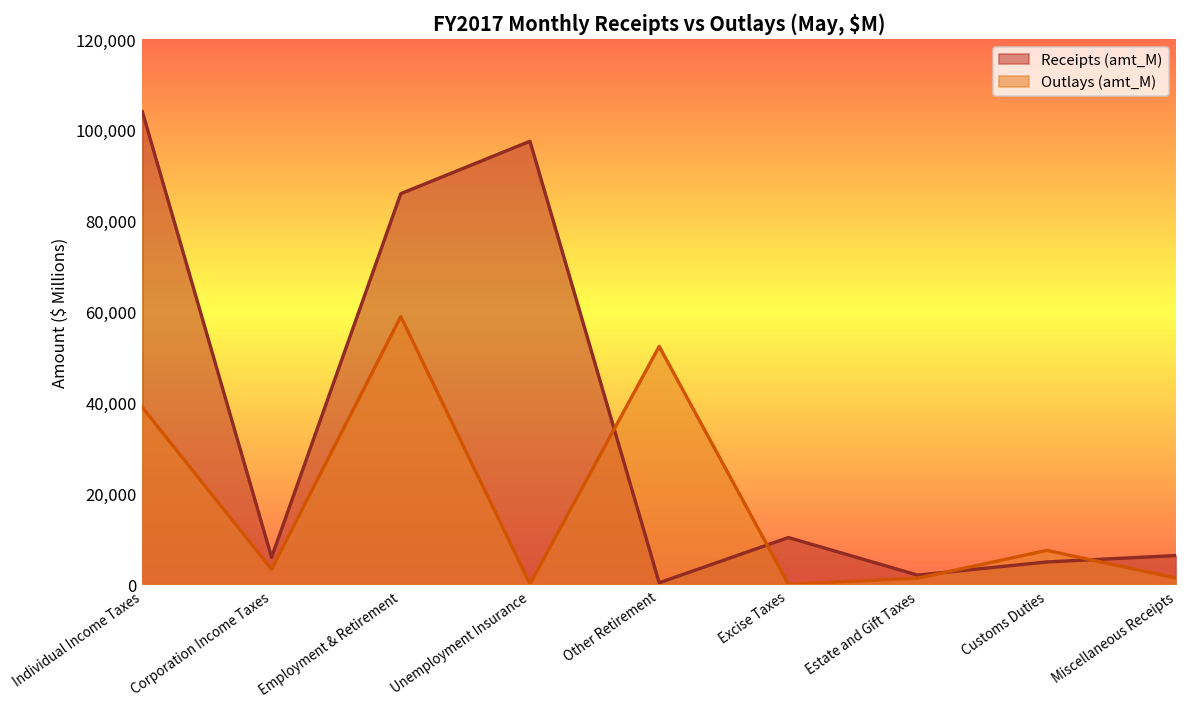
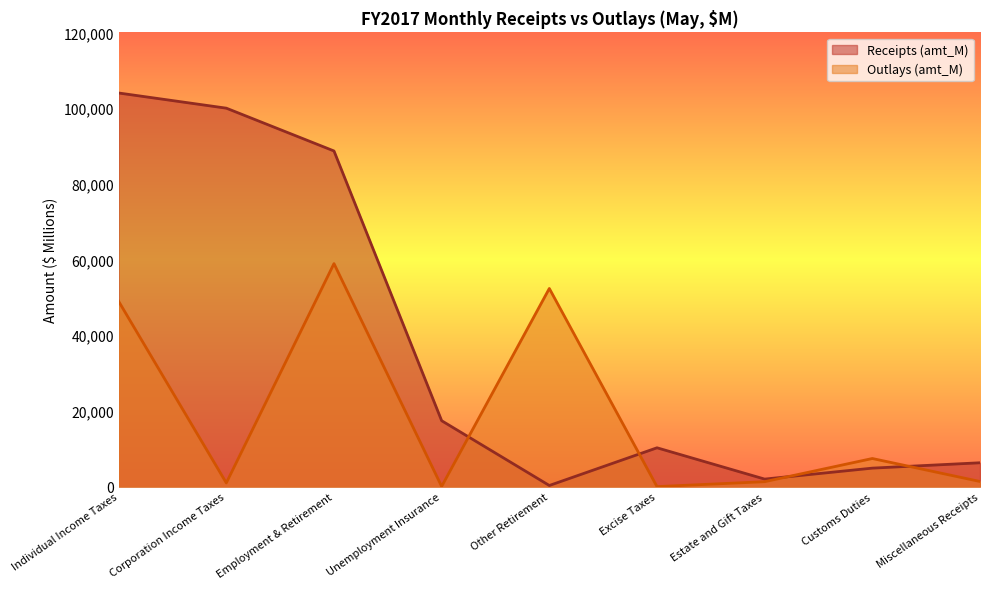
Outlays (amt_M), Individual Income Taxes: 39,000 -> 49,000
Receipts (amt_M), Corporation Income Taxes: 6,000 -> 100,000
Outlays (amt_M), Corporation Income Taxes: 3,000 -> 1,000
Receipts (amt_M), Employment & Retirement: 86,000 -> 89,000
Receipts (amt_M), Unemployment Insurance: 97,000 -> 17,000
